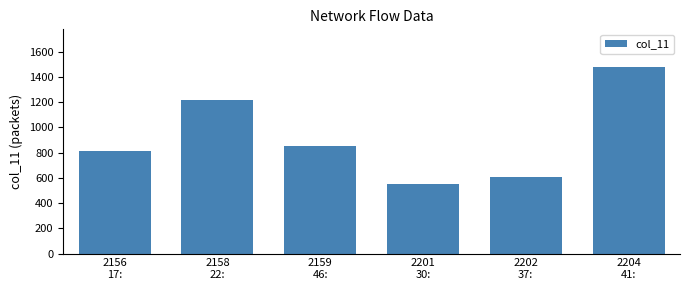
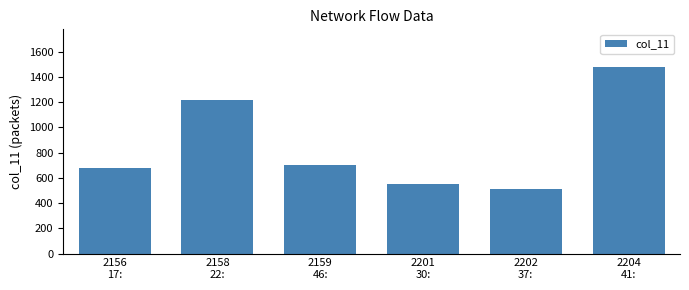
2156 17:: 810 -> 680
2159 46:: 860 -> 710
2202 37:: 610 -> 510
